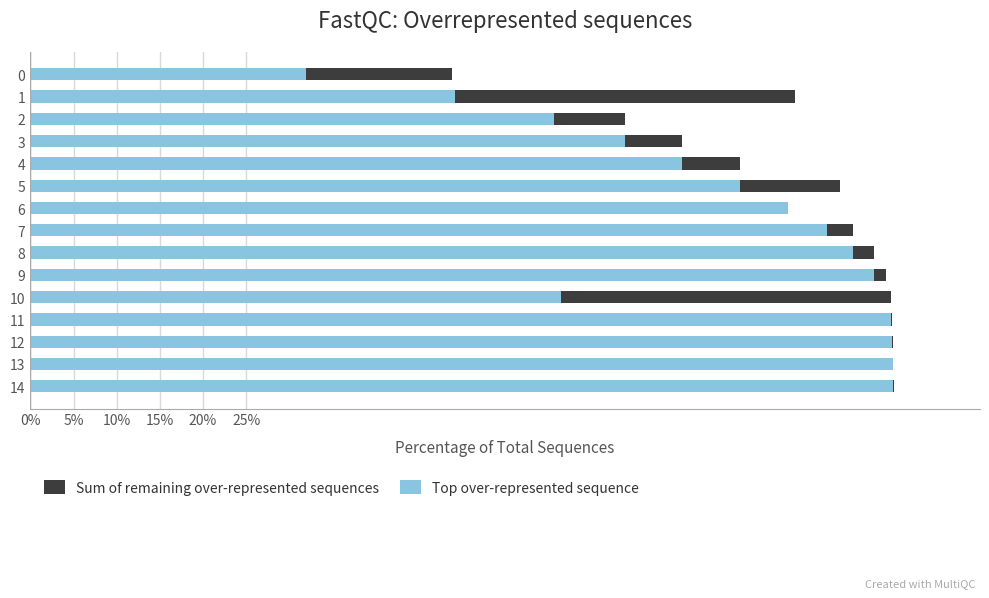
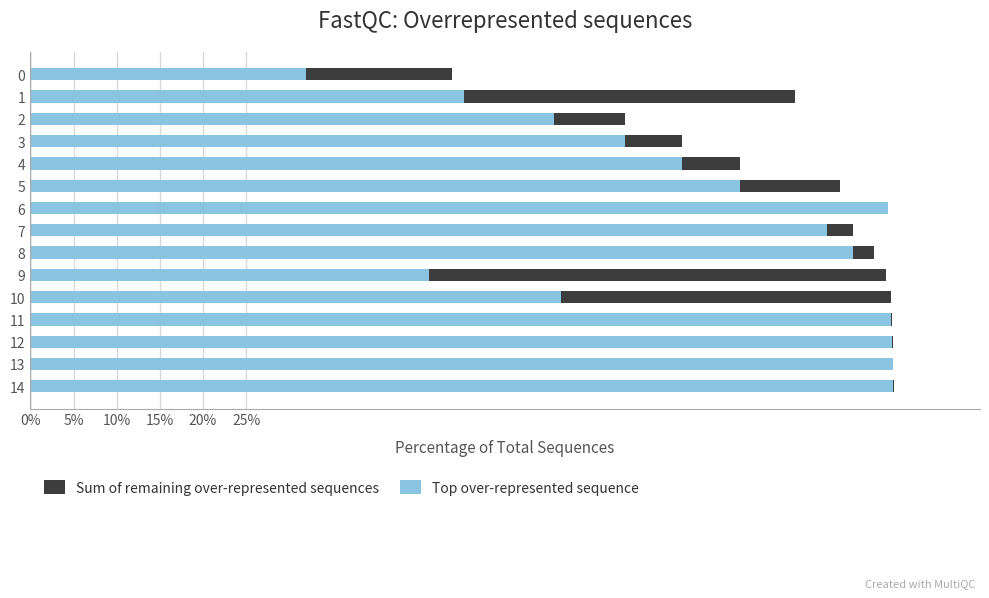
Top over-represented sequence, 1: 49% -> 50%
Top over-represented sequence, 6: 88% -> 99%
Top over-represented sequence, 9: 98% -> 46%
